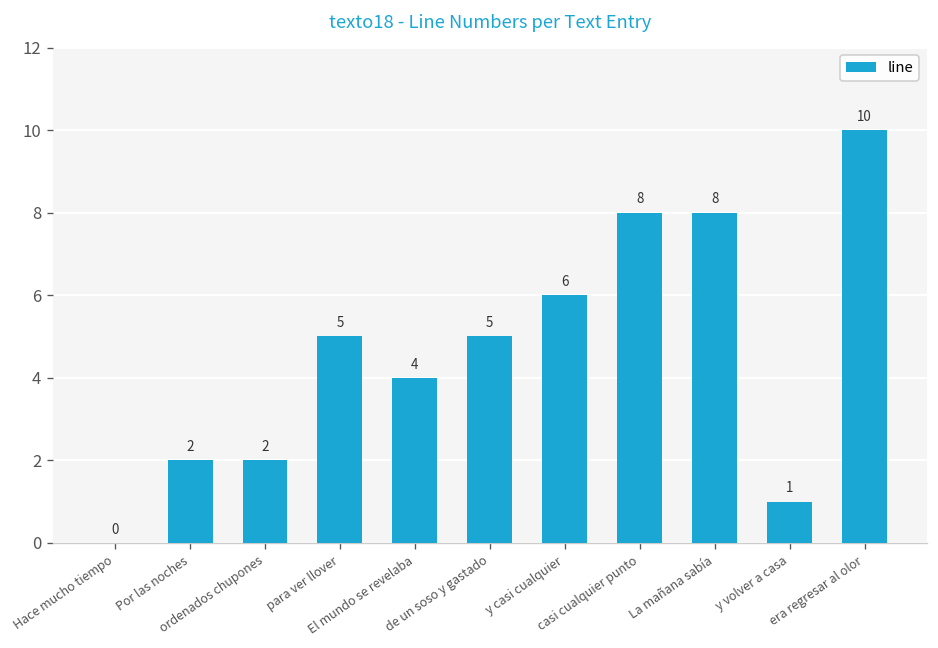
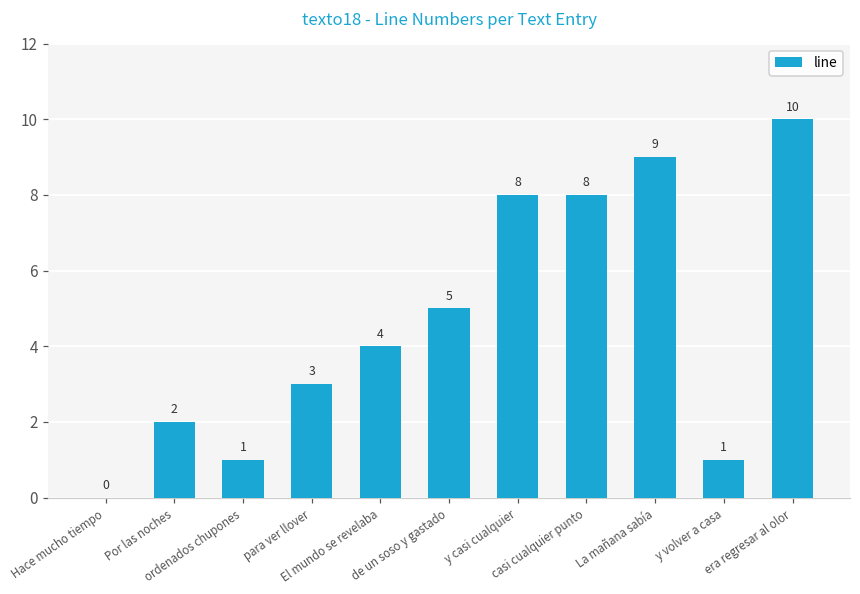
ordenados chupones: 2 -> 1
para ver llover: 5 -> 3
y casi cualquier: 6 -> 8
La mañana sabía: 8 -> 9
